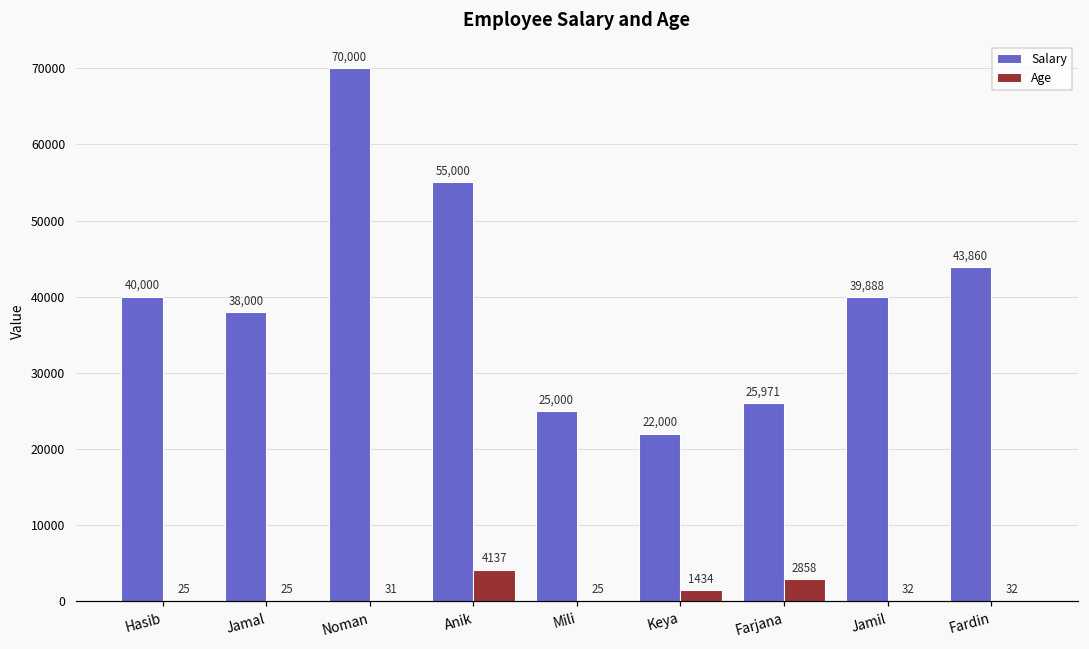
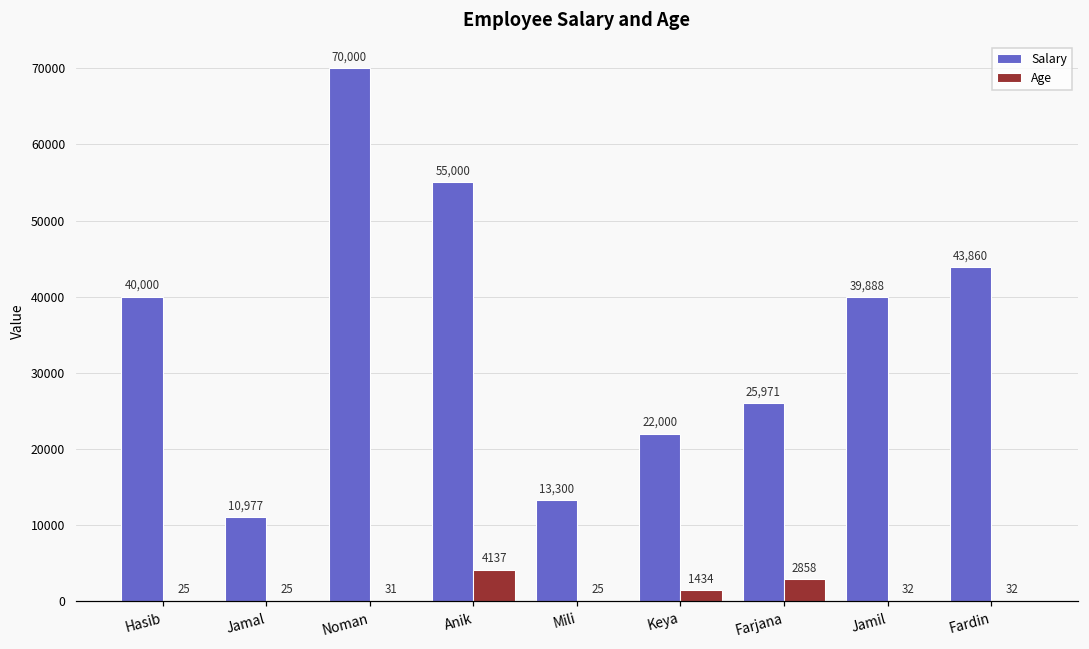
Salary, Jamal: 38,000 -> 10,977
Salary, Mili: 25,000 -> 13,300
